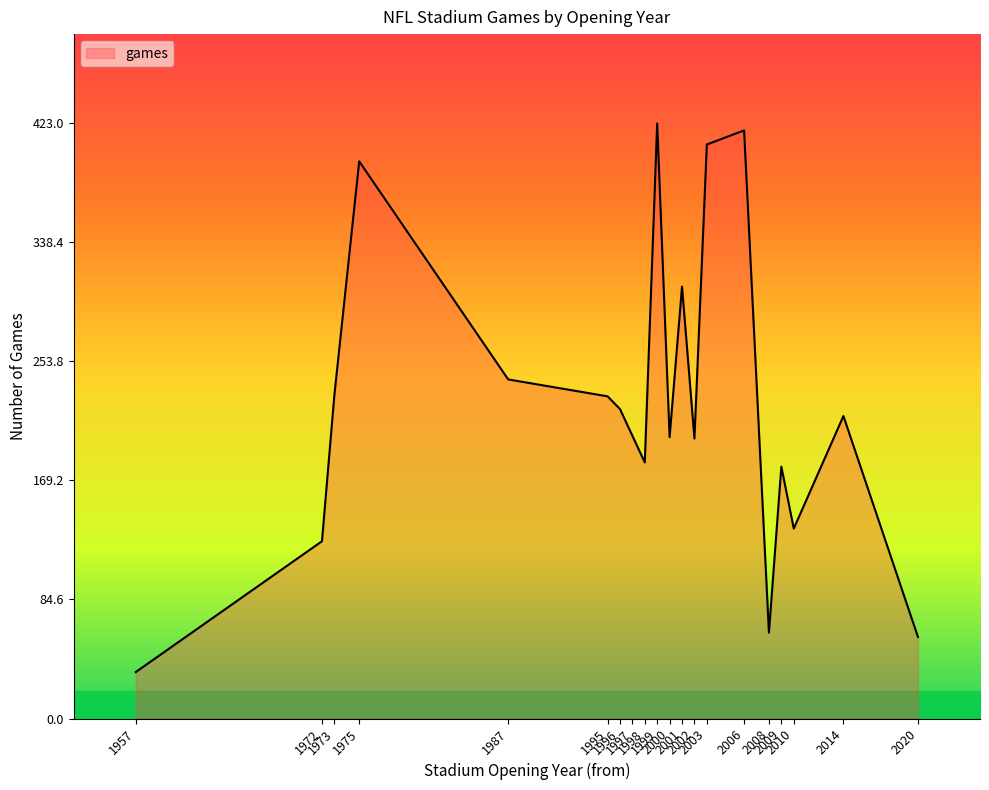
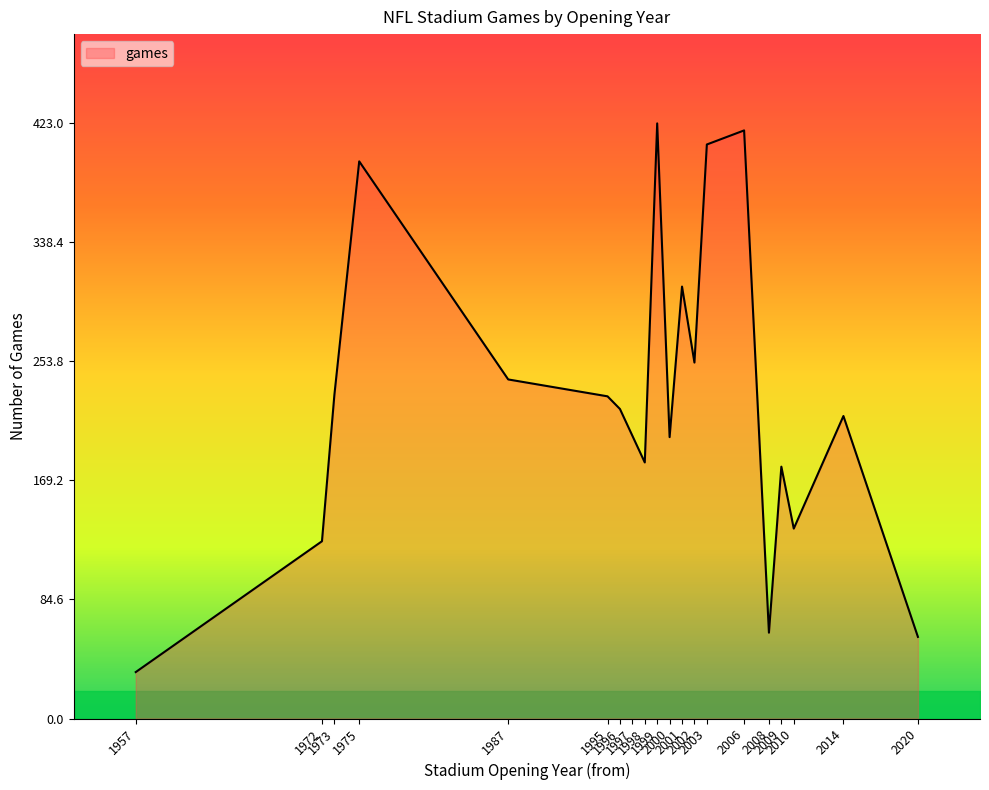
games, 2002: 199 -> 253
